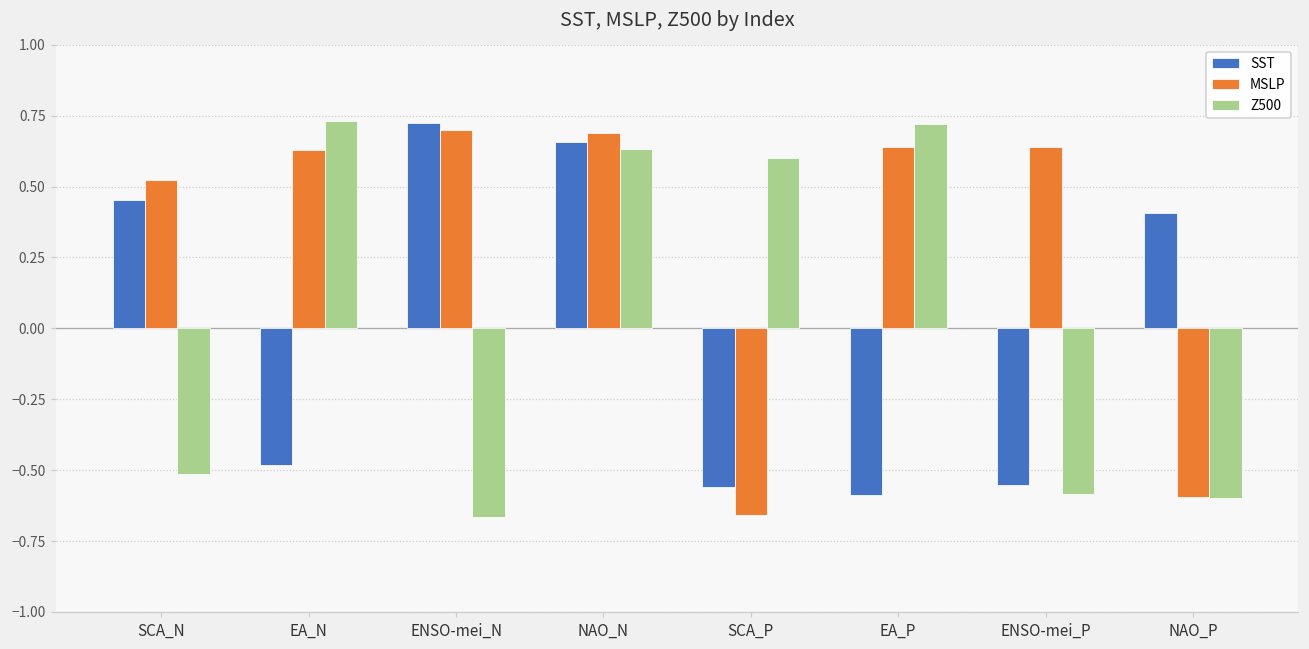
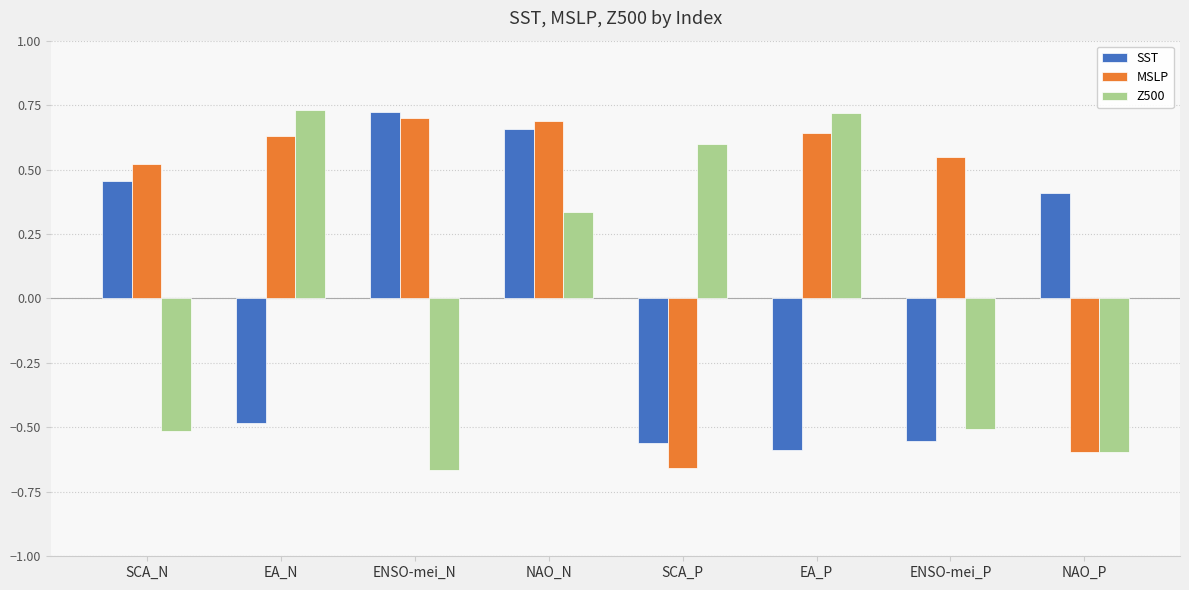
Z500, NAO_N: 0.63 -> 0.34
MSLP, ENSO-mei_P: 0.64 -> 0.55
Z500, ENSO-mei_P: -0.59 -> -0.51
